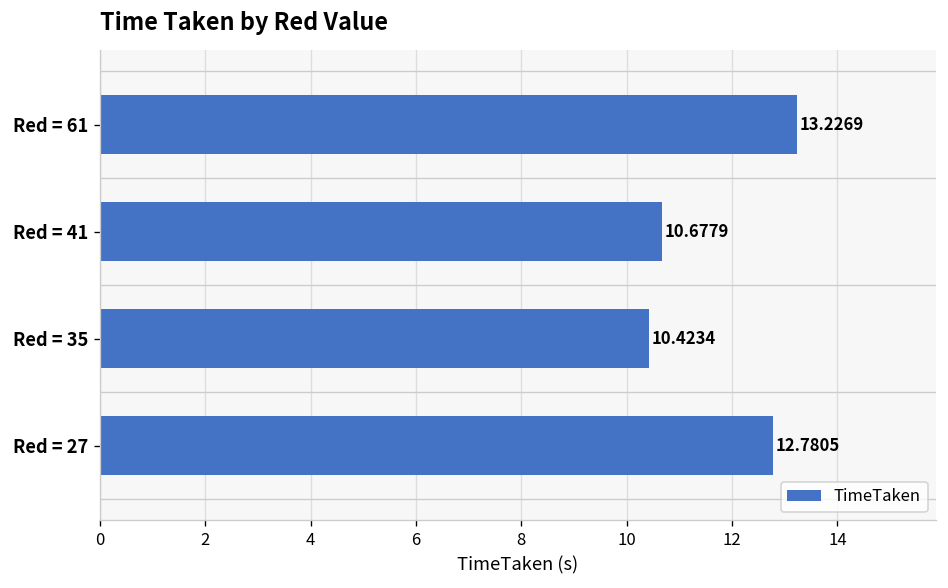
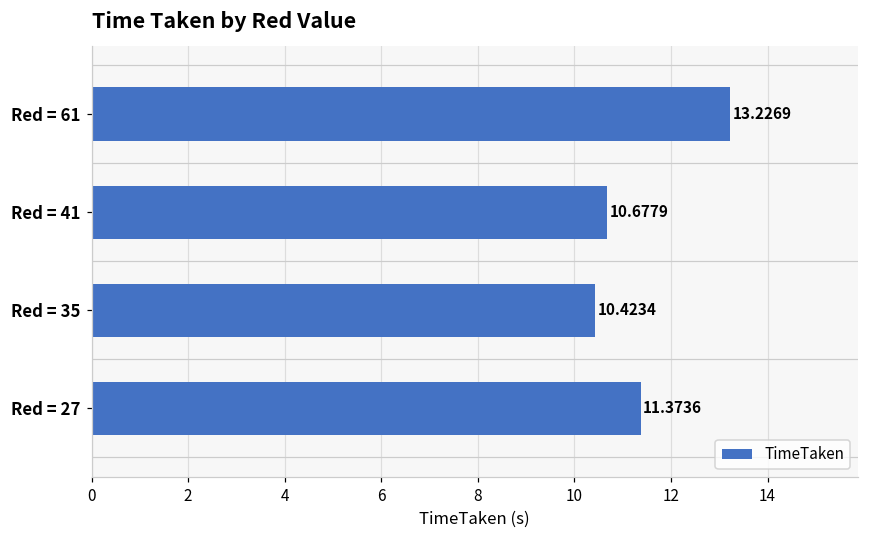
Red = 27: 12.7805 -> 11.3736
